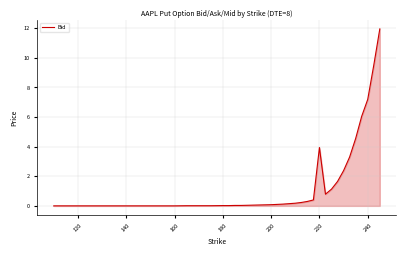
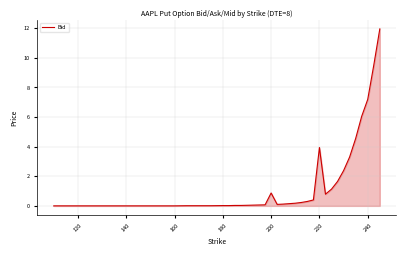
200: 0.1 -> 0.9
